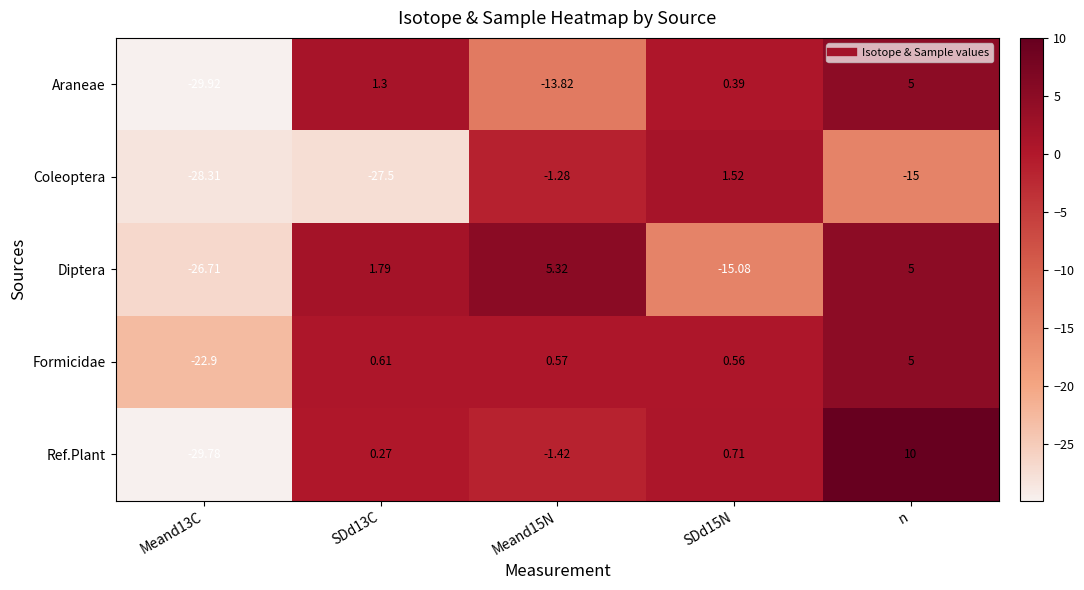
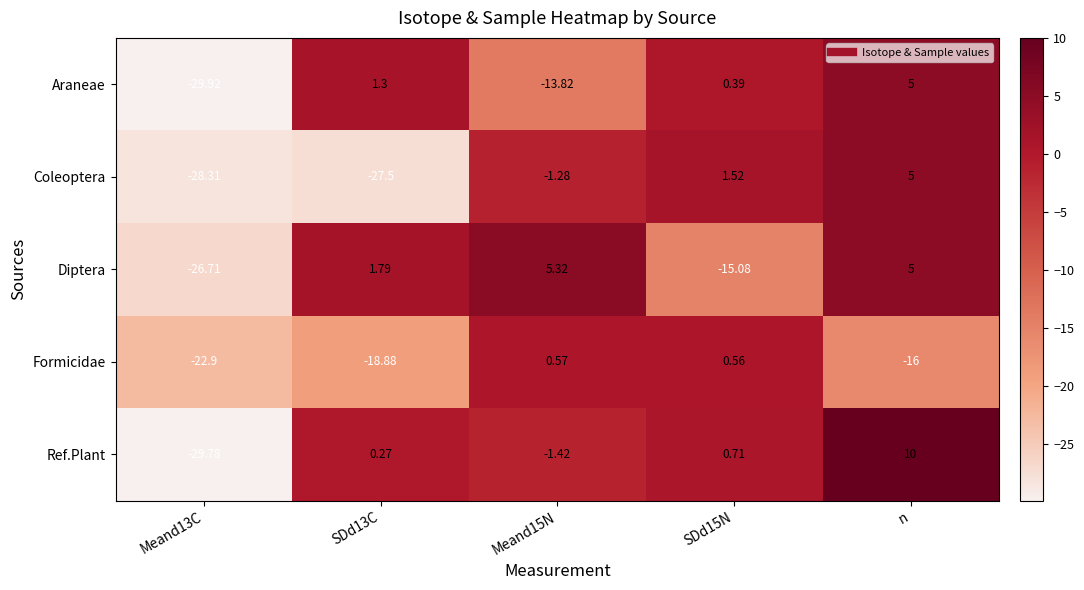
Coleoptera, n: -15 -> 5
Formicidae, SDd13C: 0.61 -> -18.88
Formicidae, n: 5 -> -16
